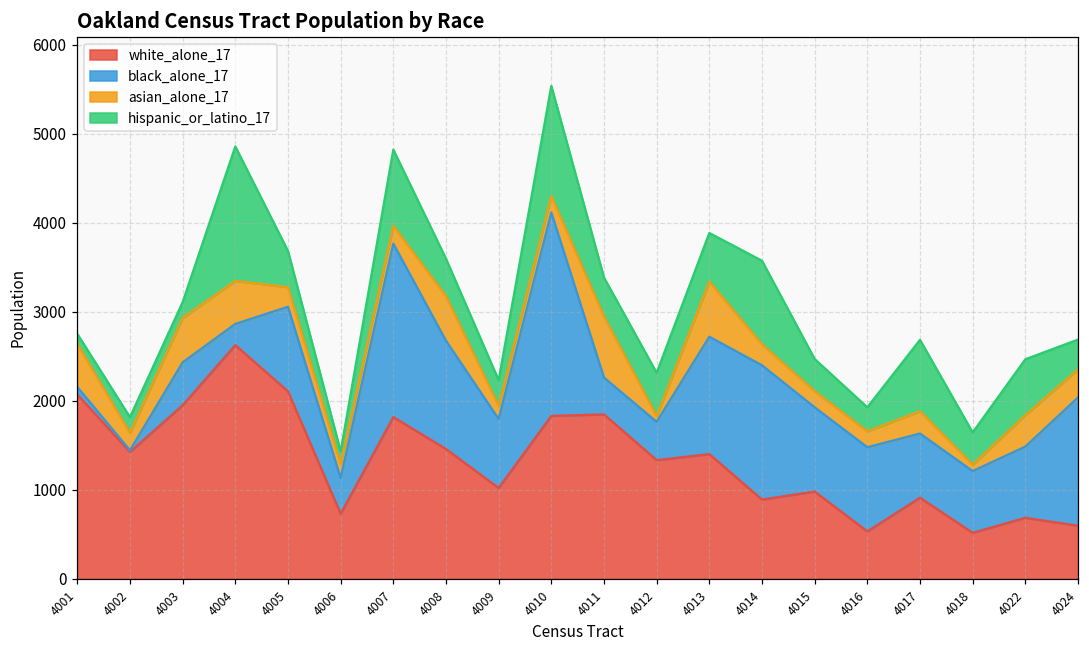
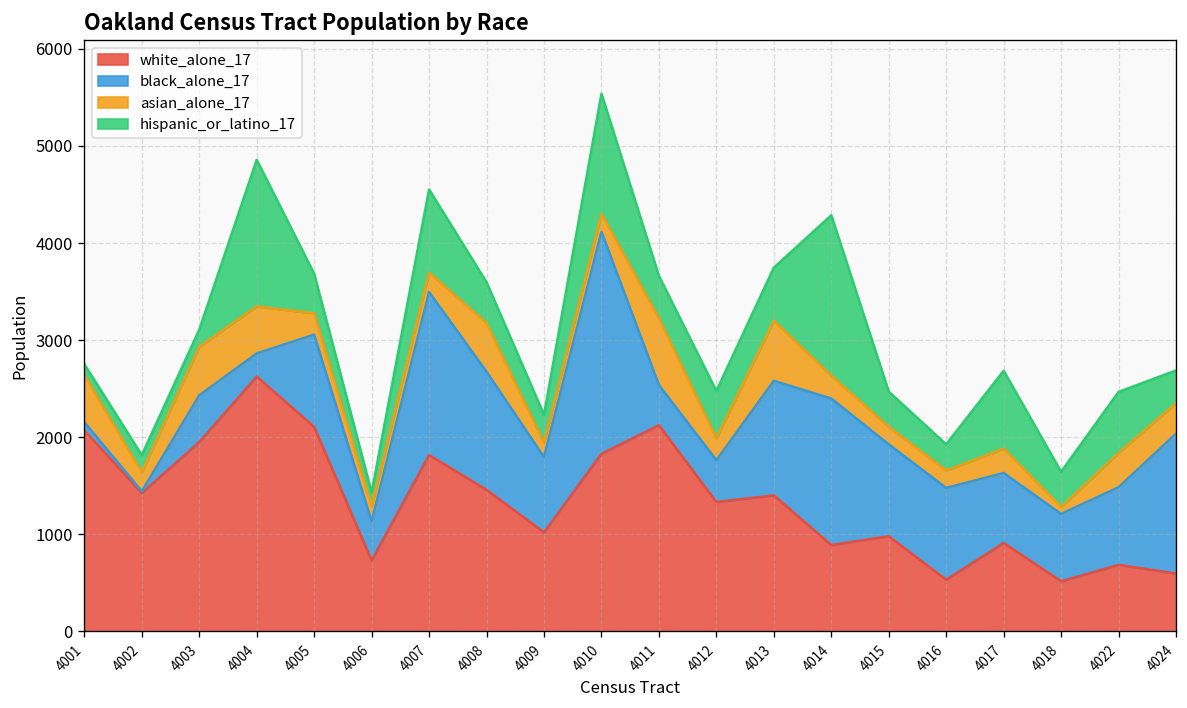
black_alone_17, 4007: 1900 -> 1700
white_alone_17, 4011: 1800 -> 2100
asian_alone_17, 4012: 100 -> 200
black_alone_17, 4013: 1300 -> 1200
hispanic_or_latino_17, 4014: 900 -> 1700
